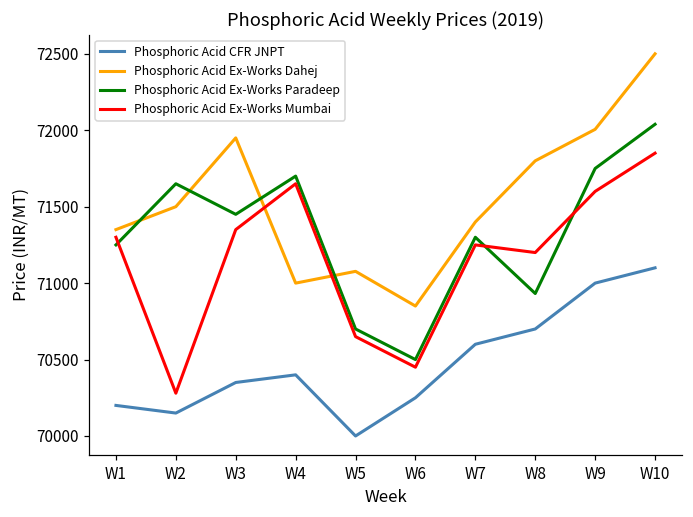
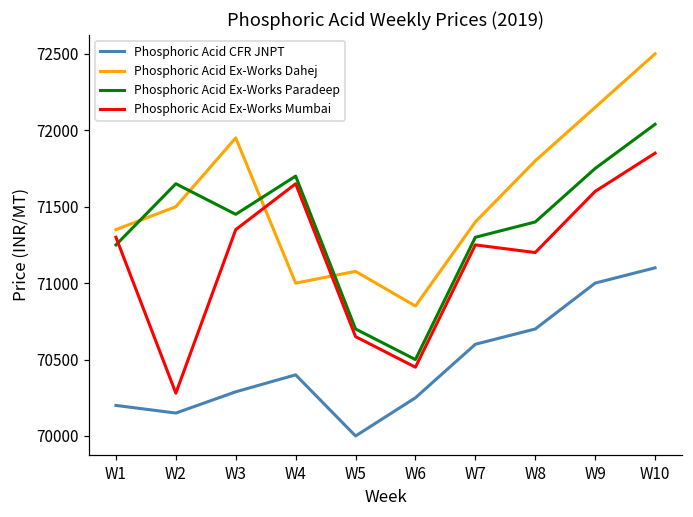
Phosphoric Acid CFR JNPT, W3: 70350 -> 70290
Phosphoric Acid Ex-Works Paradeep, W8: 70930 -> 71400
Phosphoric Acid Ex-Works Dahej, W9: 72010 -> 72150
